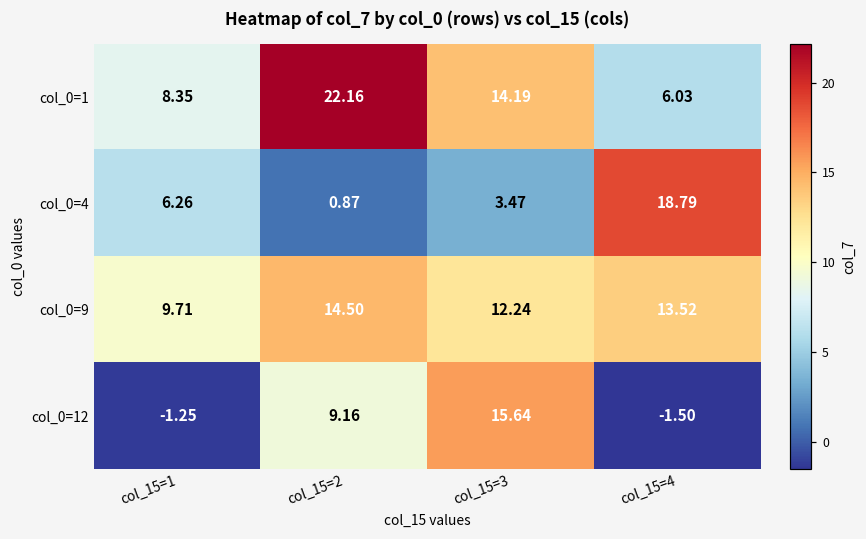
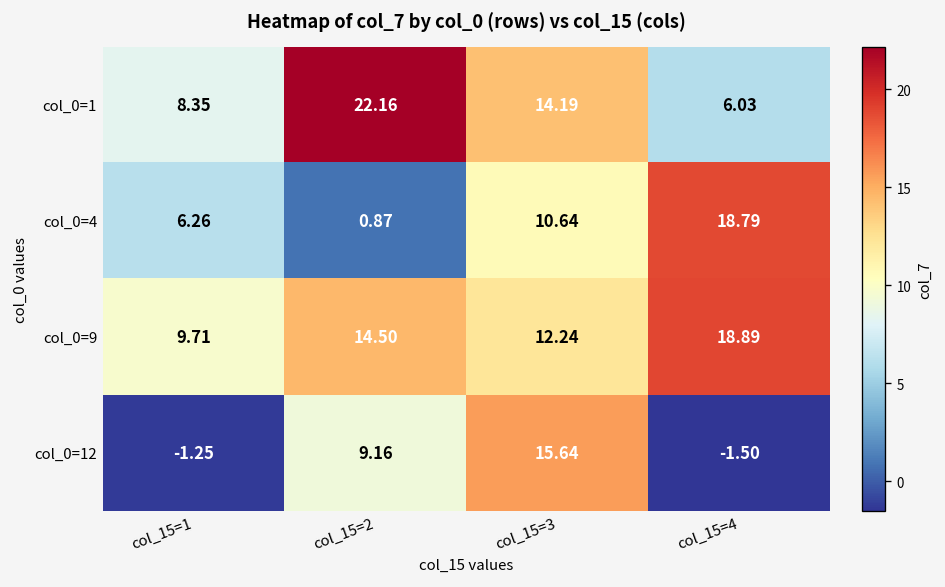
col_0=4, col_15=3: 3.47 -> 10.64
col_0=9, col_15=4: 13.52 -> 18.89
